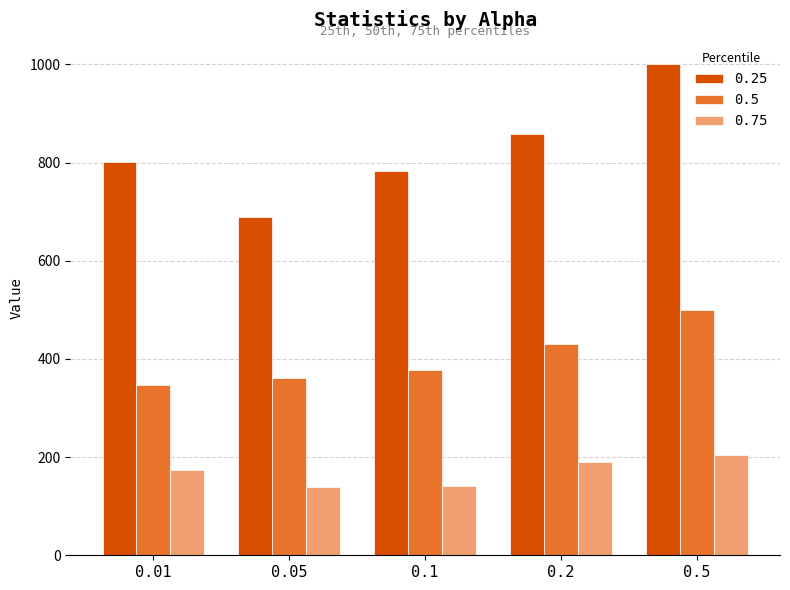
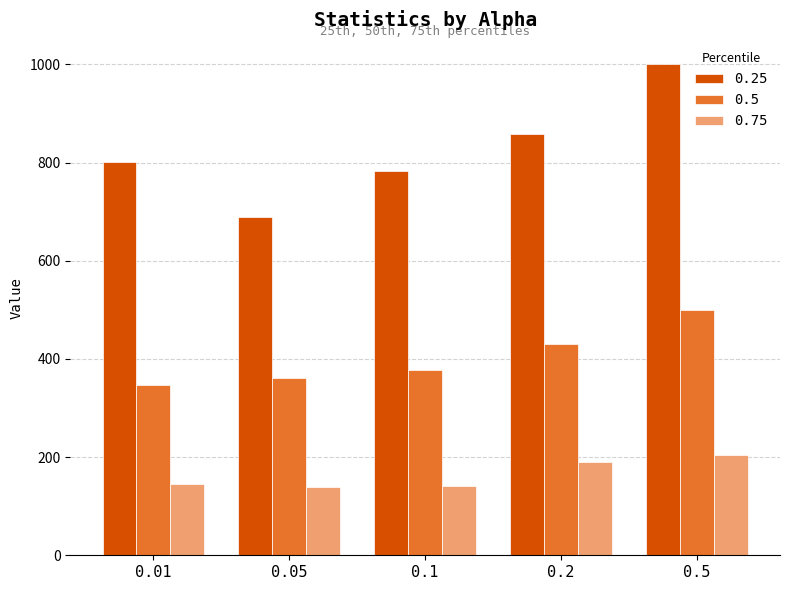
0.75, 0.01: 170 -> 140
